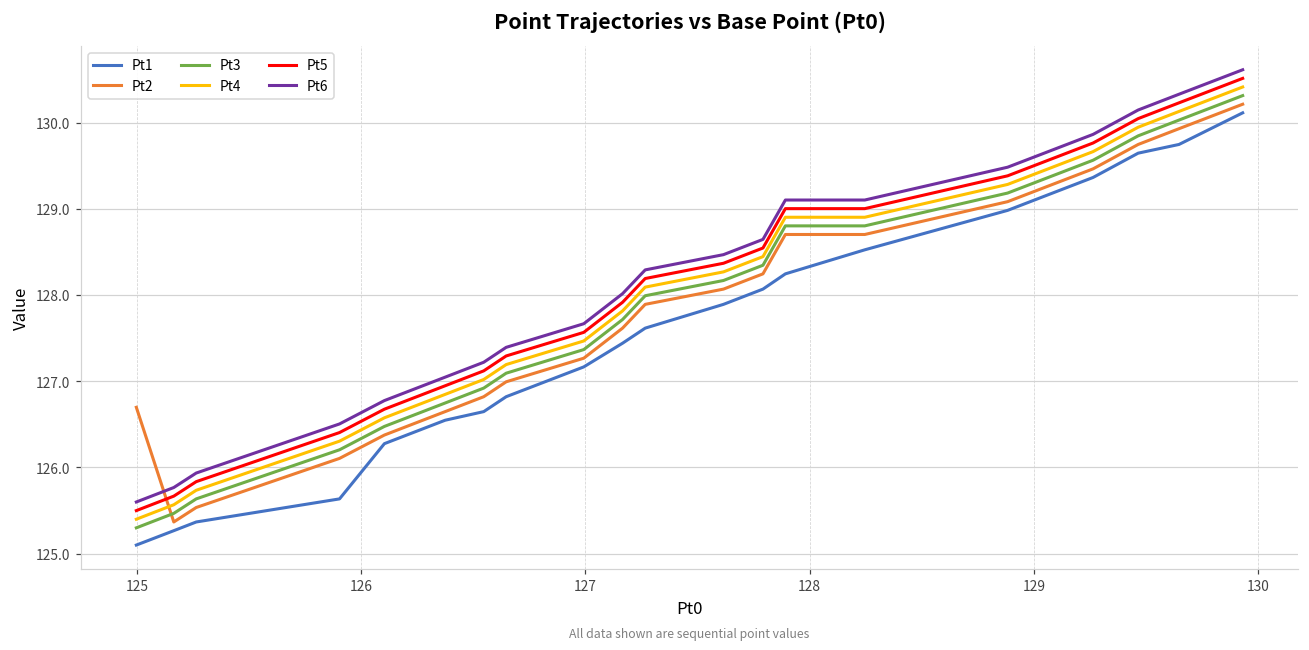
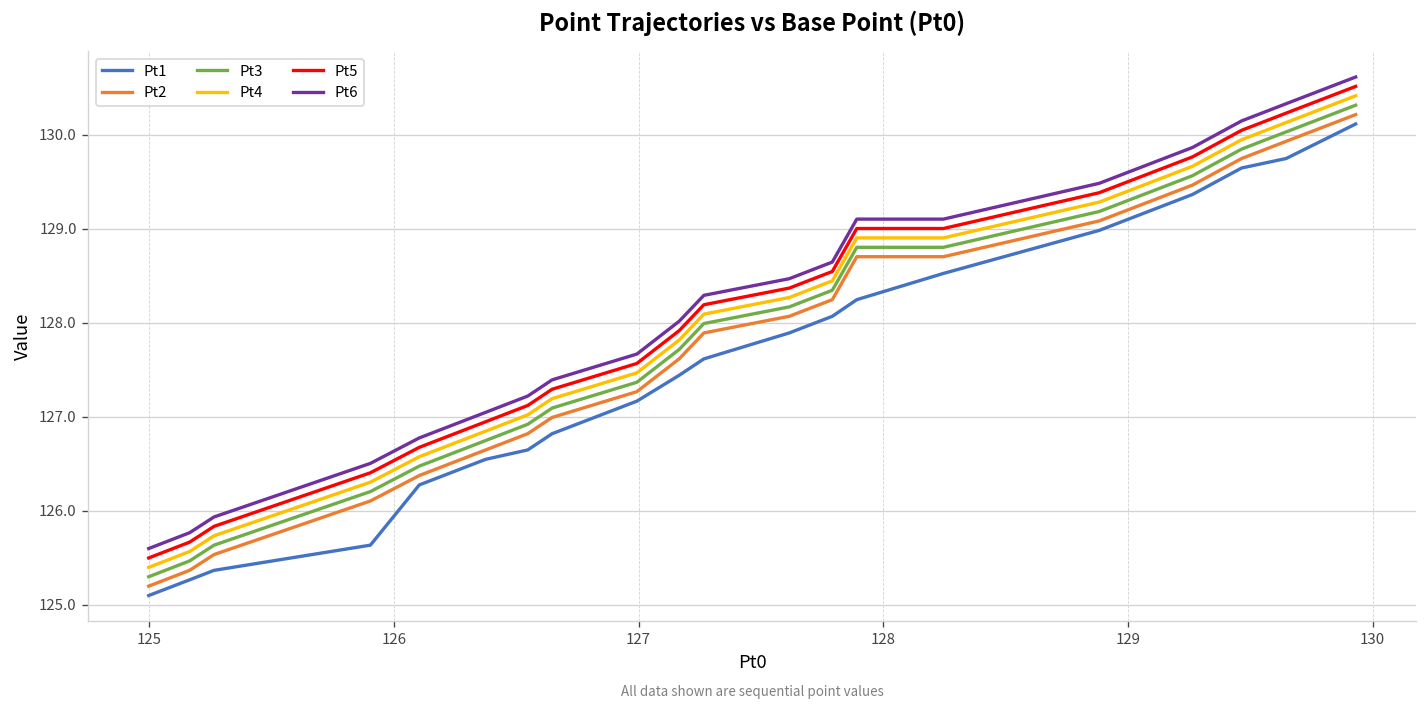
Pt2, 125: 126.7 -> 125.2
